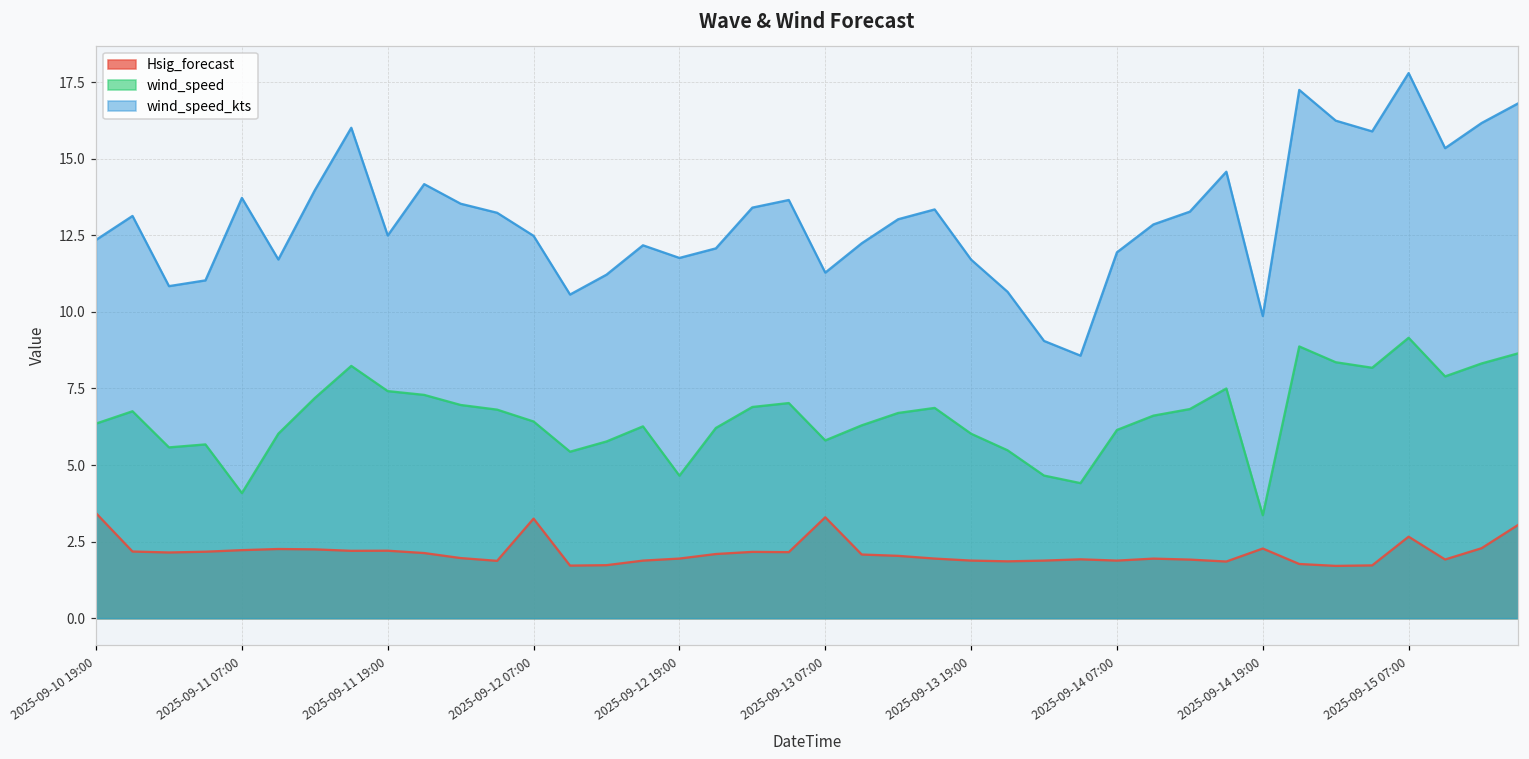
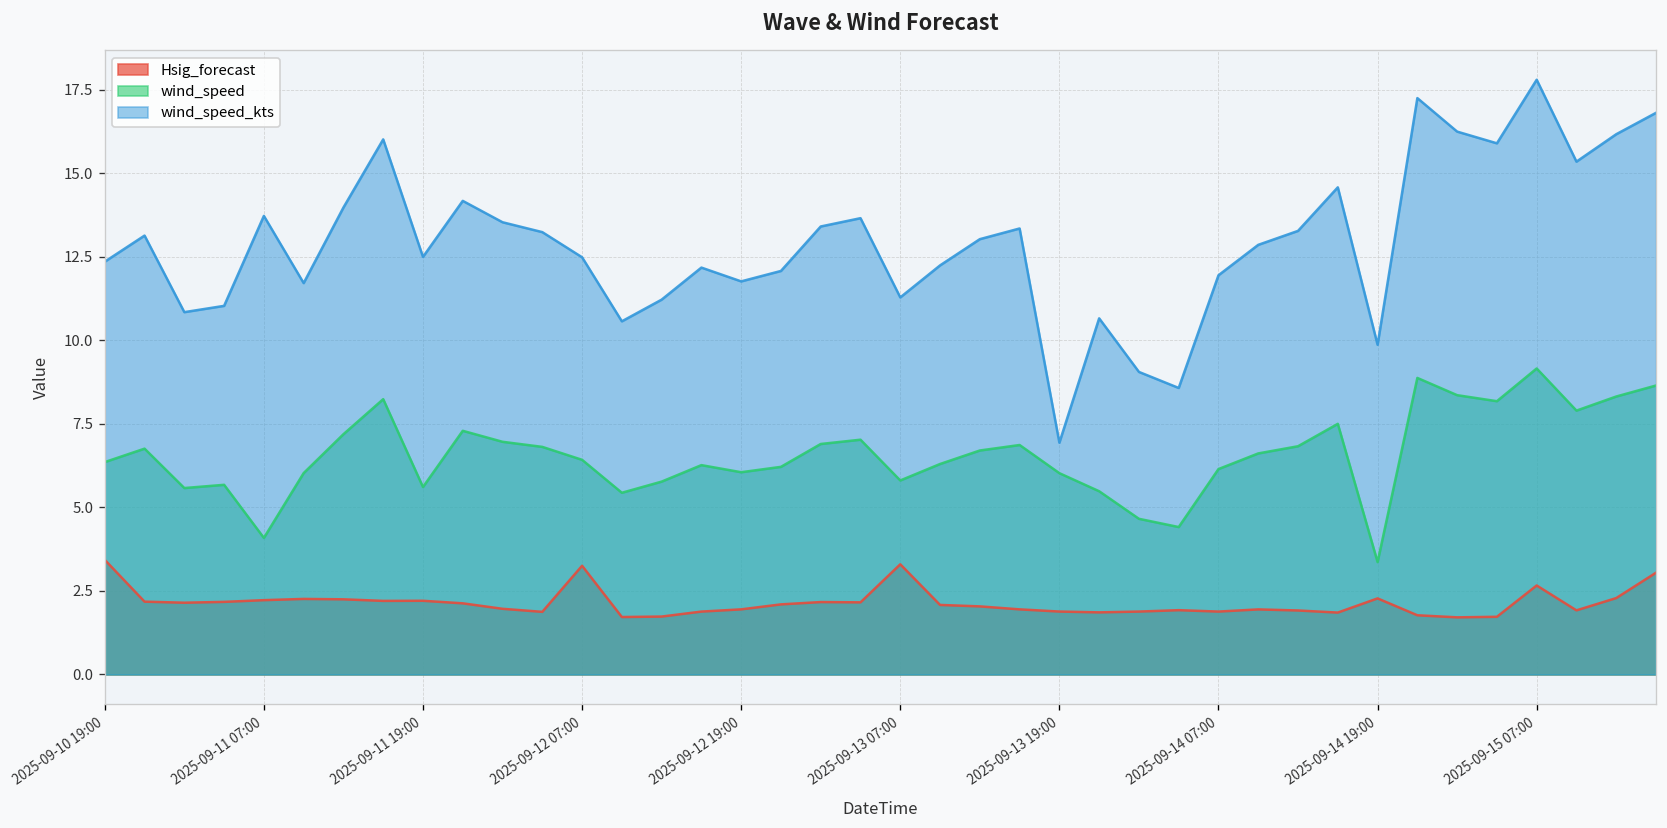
wind_speed, 2025-09-11 19:00: 7.4 -> 5.6
wind_speed, 2025-09-12 19:00: 4.7 -> 6.1
wind_speed_kts, 2025-09-13 19:00: 11.7 -> 6.9
